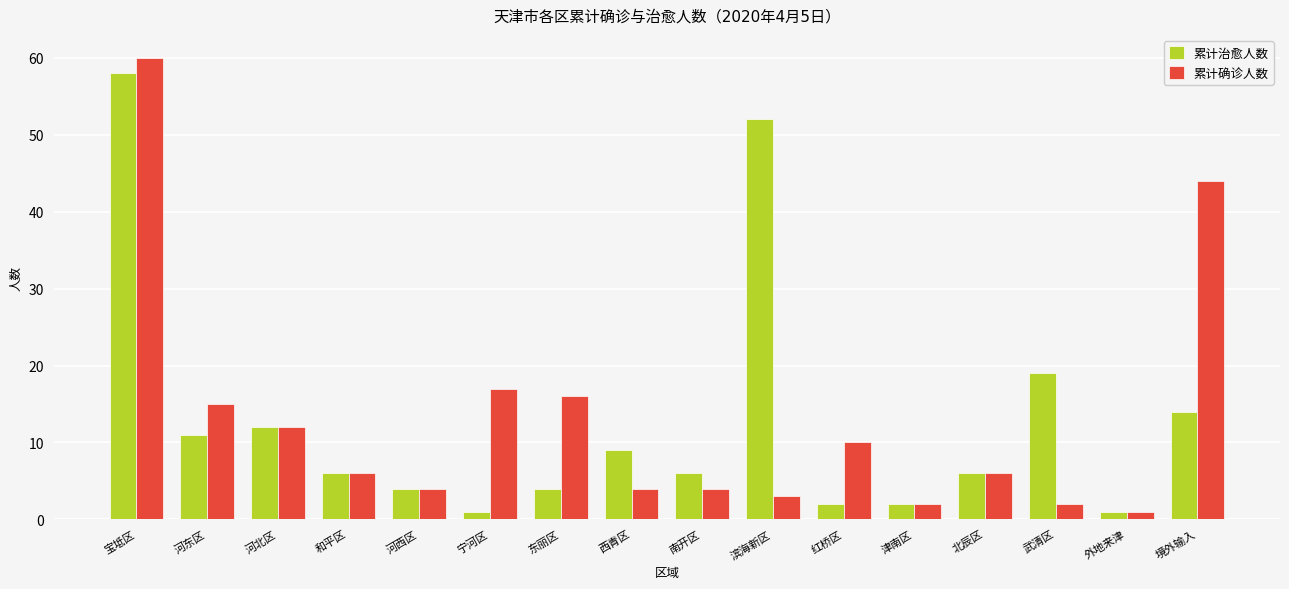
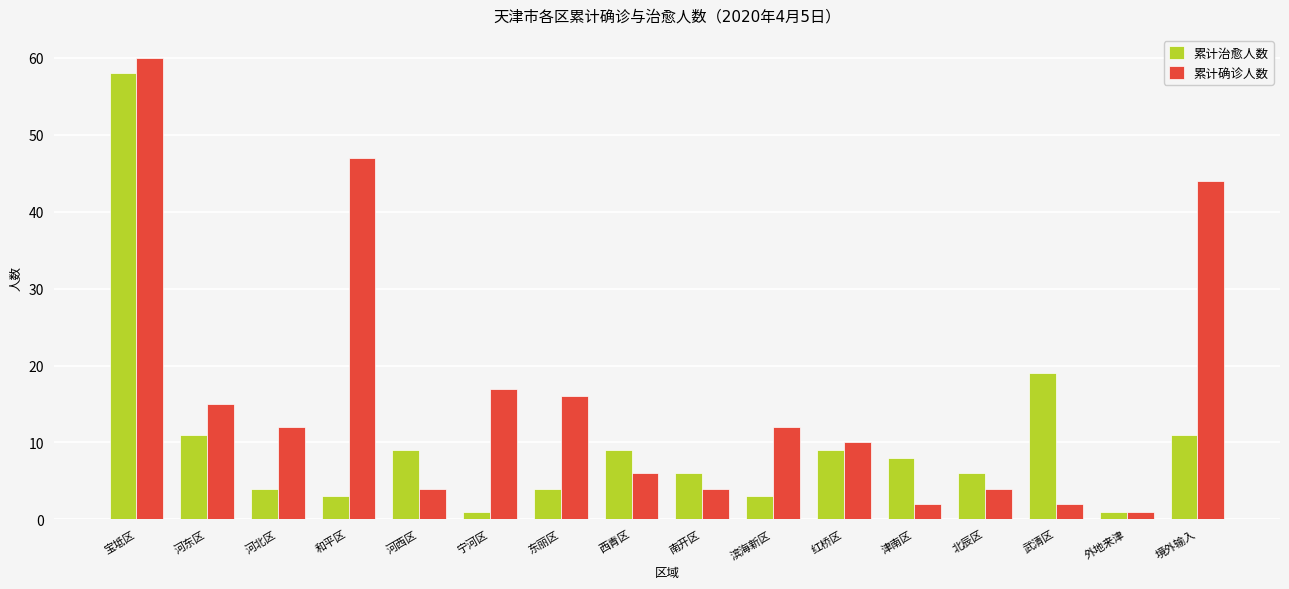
累计治愈人数, 河北区: 12 -> 4
累计治愈人数, 和平区: 6 -> 3
累计确诊人数, 和平区: 6 -> 47
累计治愈人数, 河西区: 4 -> 9
累计确诊人数, 西青区: 4 -> 6
累计治愈人数, 滨海新区: 52 -> 3
累计确诊人数, 滨海新区: 3 -> 12
累计治愈人数, 红桥区: 2 -> 9
累计治愈人数, 津南区: 2 -> 8
累计确诊人数, 北辰区: 6 -> 4
累计治愈人数, 境外输入: 14 -> 11
